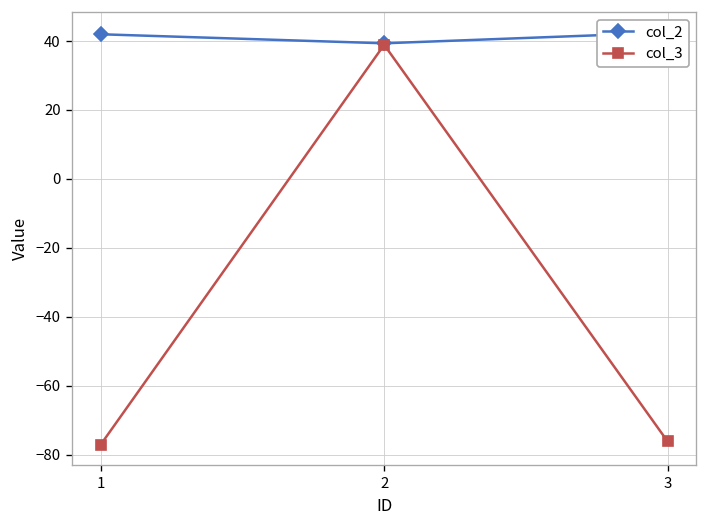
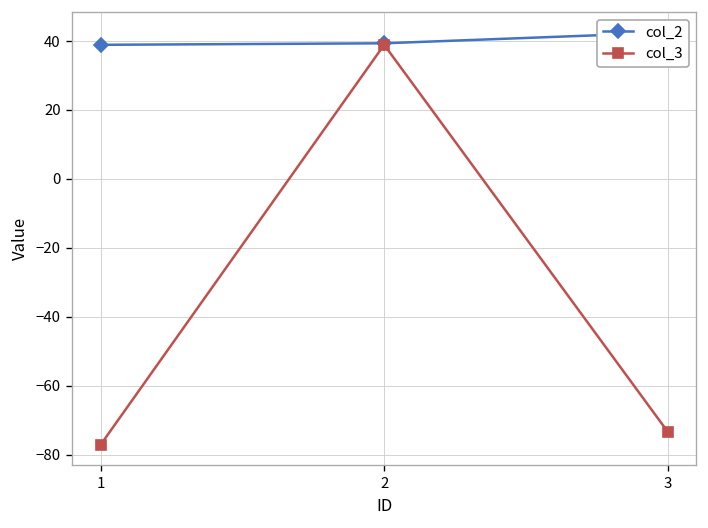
col_2, 1: 42 -> 39
col_3, 3: -76 -> -73
